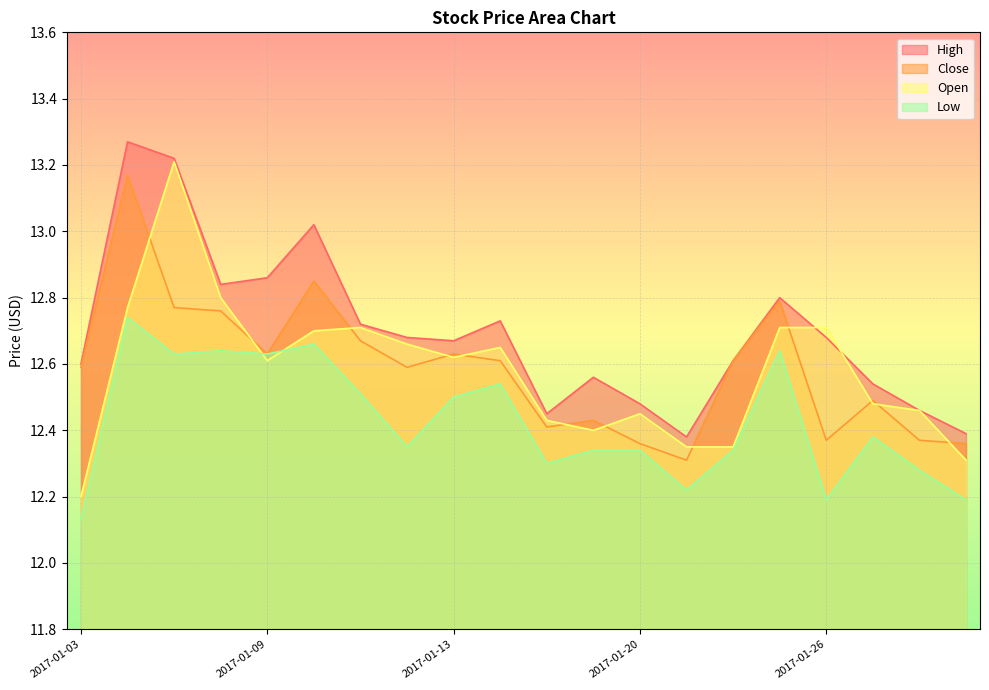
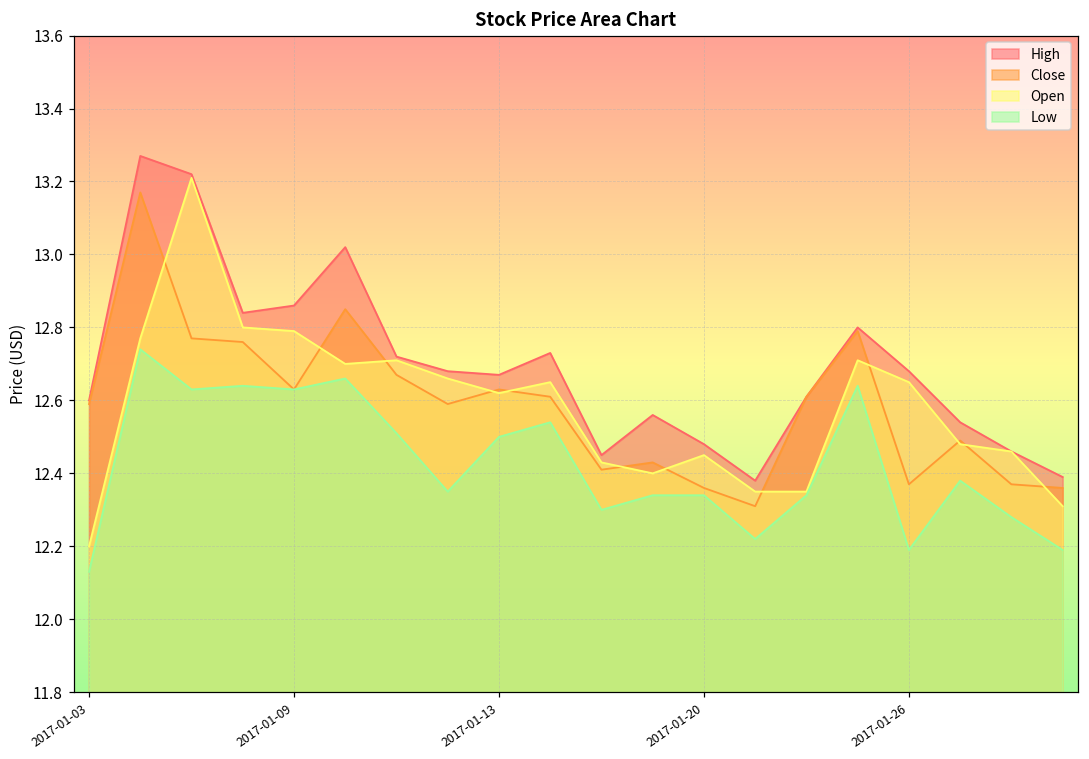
Open, 2017-01-09: 12.61 -> 12.79
Open, 2017-01-26: 12.71 -> 12.65
